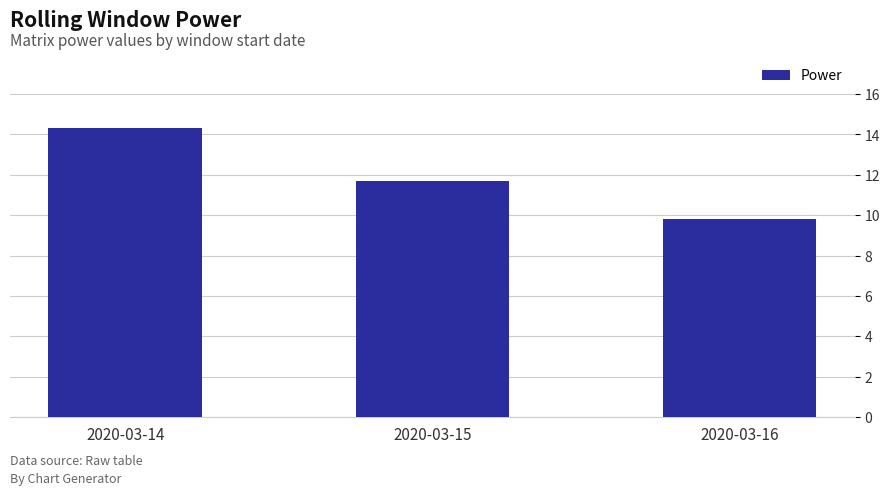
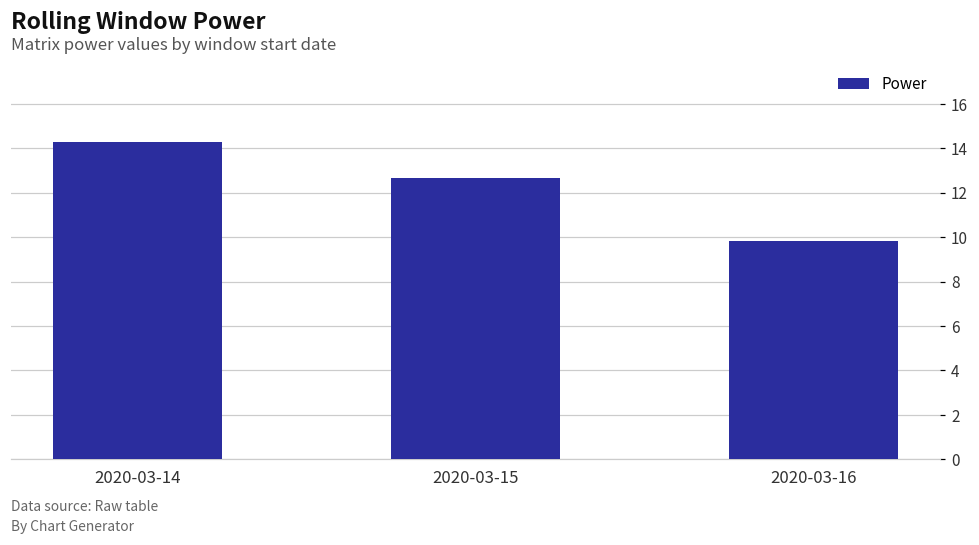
2020-03-15: 11.7 -> 12.7
